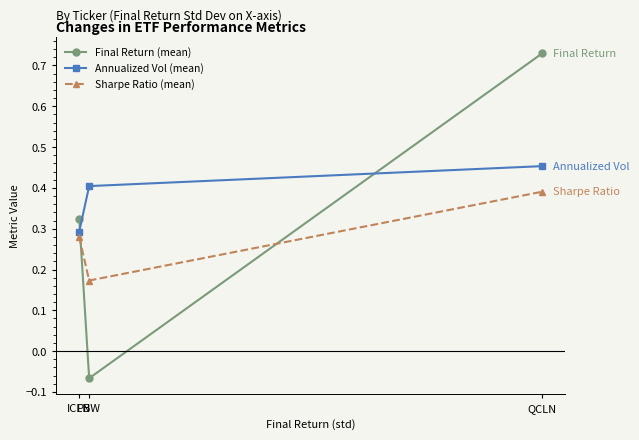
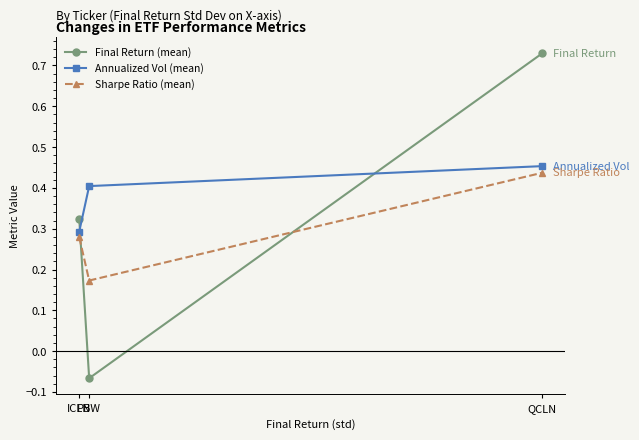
Sharpe Ratio (mean), QCLN: 0.39 -> 0.44
